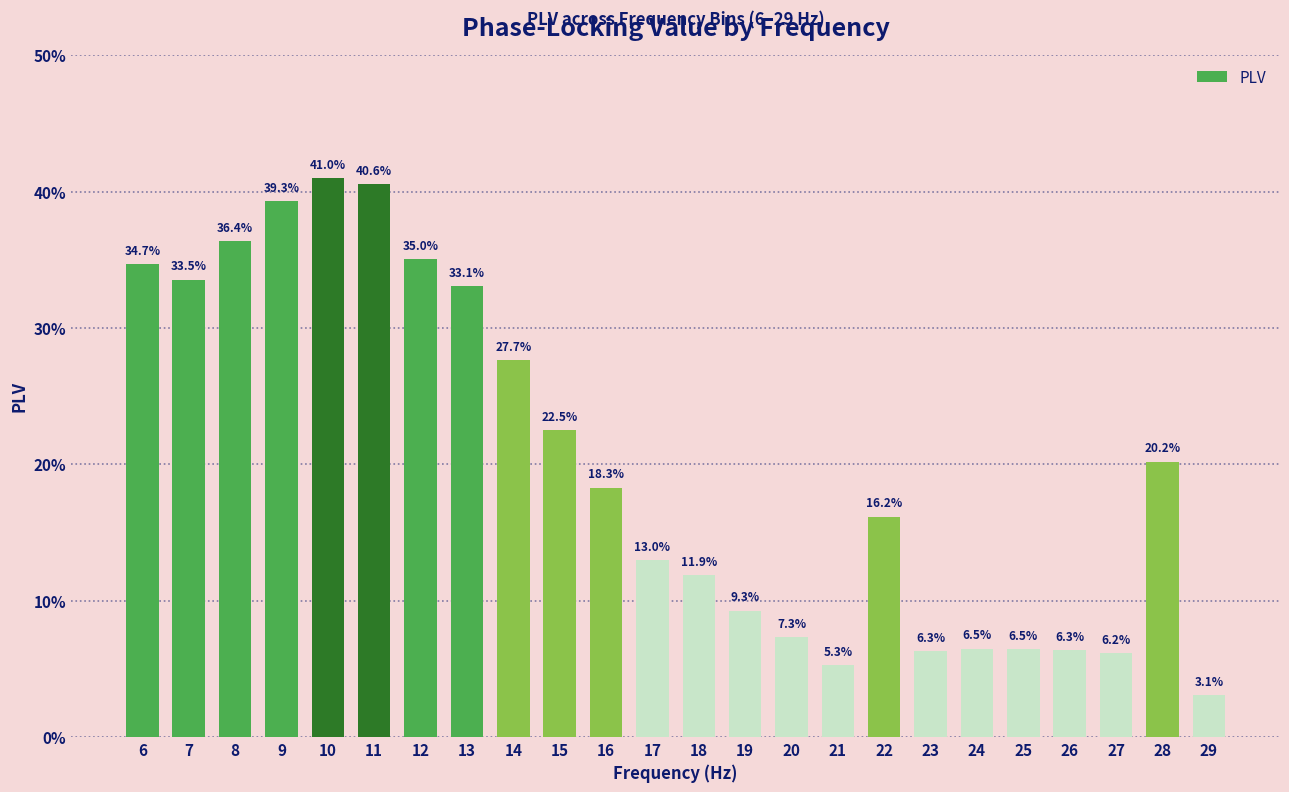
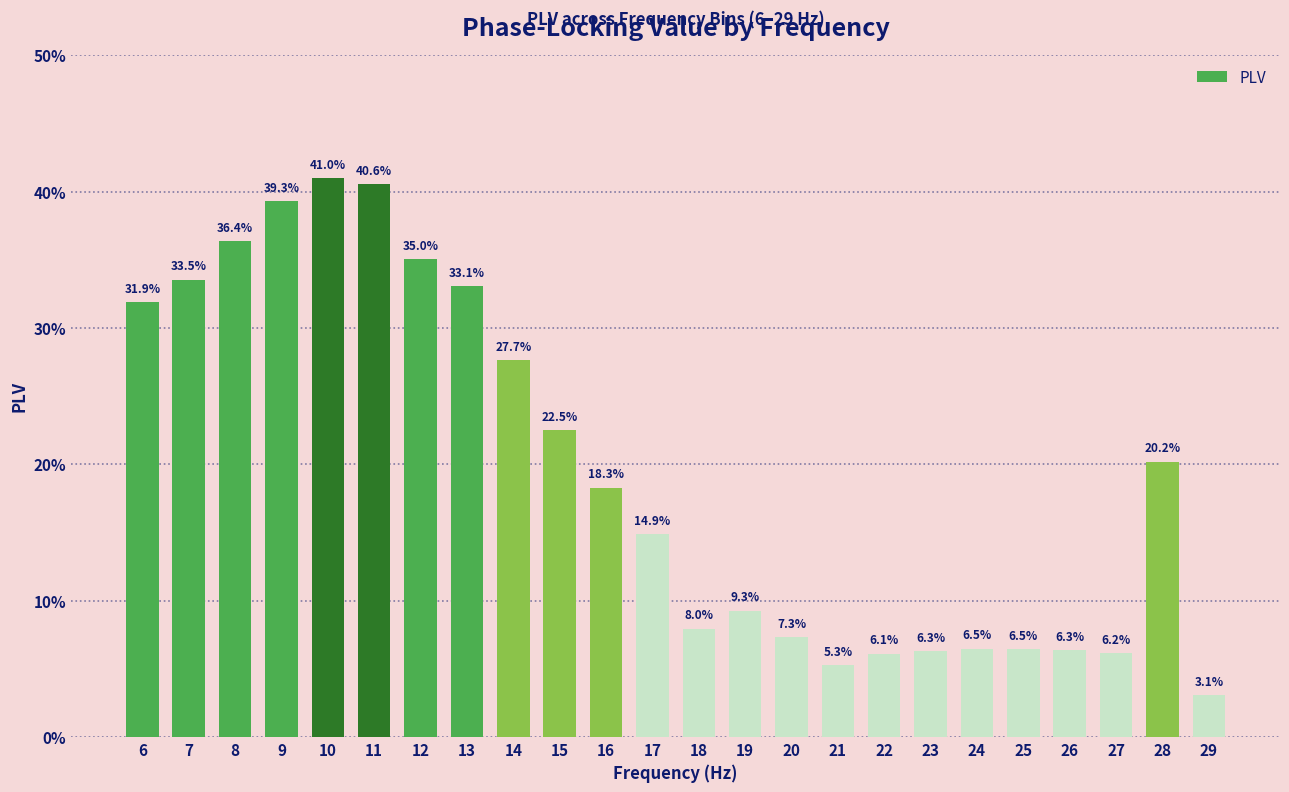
6: 34.7% -> 31.9%
17: 13.0% -> 14.9%
18: 11.9% -> 8.0%
22: 16.2% -> 6.1%
